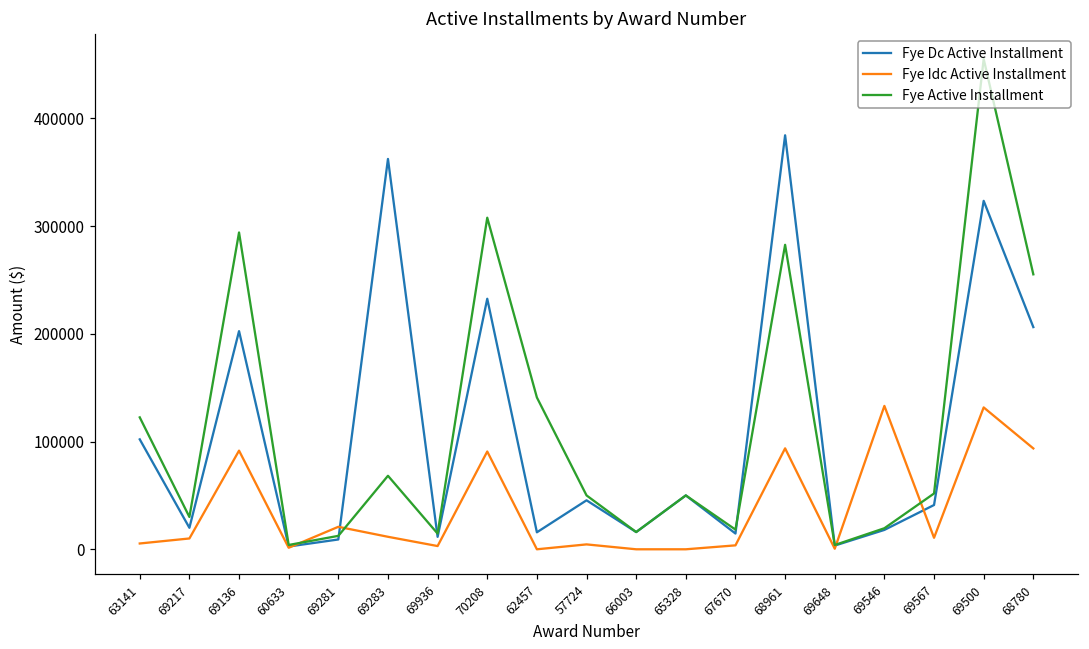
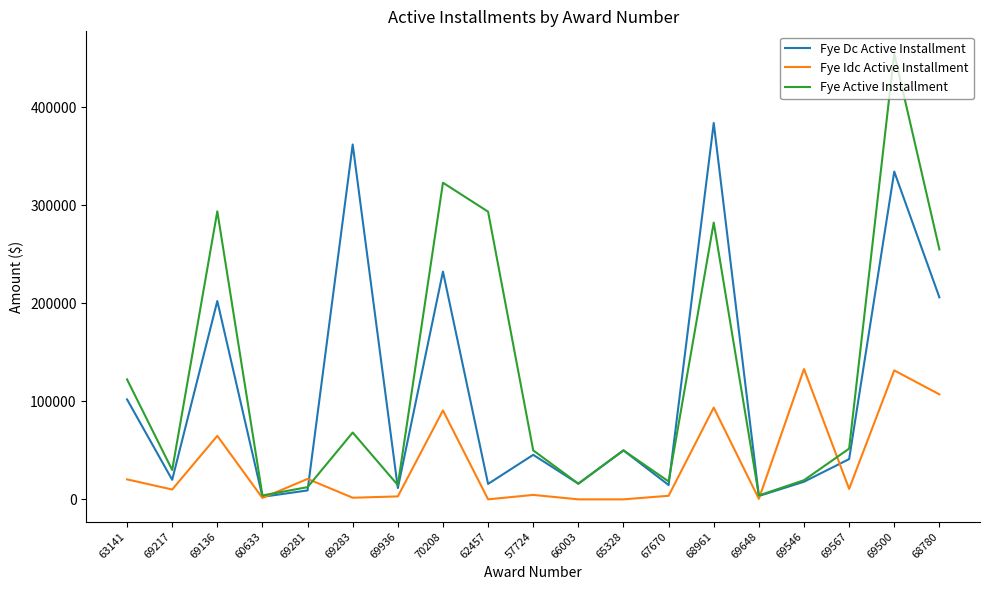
Fye Idc Active Installment, 63141: 10000 -> 20000
Fye Idc Active Installment, 69136: 90000 -> 60000
Fye Idc Active Installment, 69283: 10000 -> 0
Fye Active Installment, 70208: 310000 -> 320000
Fye Active Installment, 62457: 140000 -> 290000
Fye Dc Active Installment, 69500: 320000 -> 330000
Fye Idc Active Installment, 68780: 90000 -> 110000
